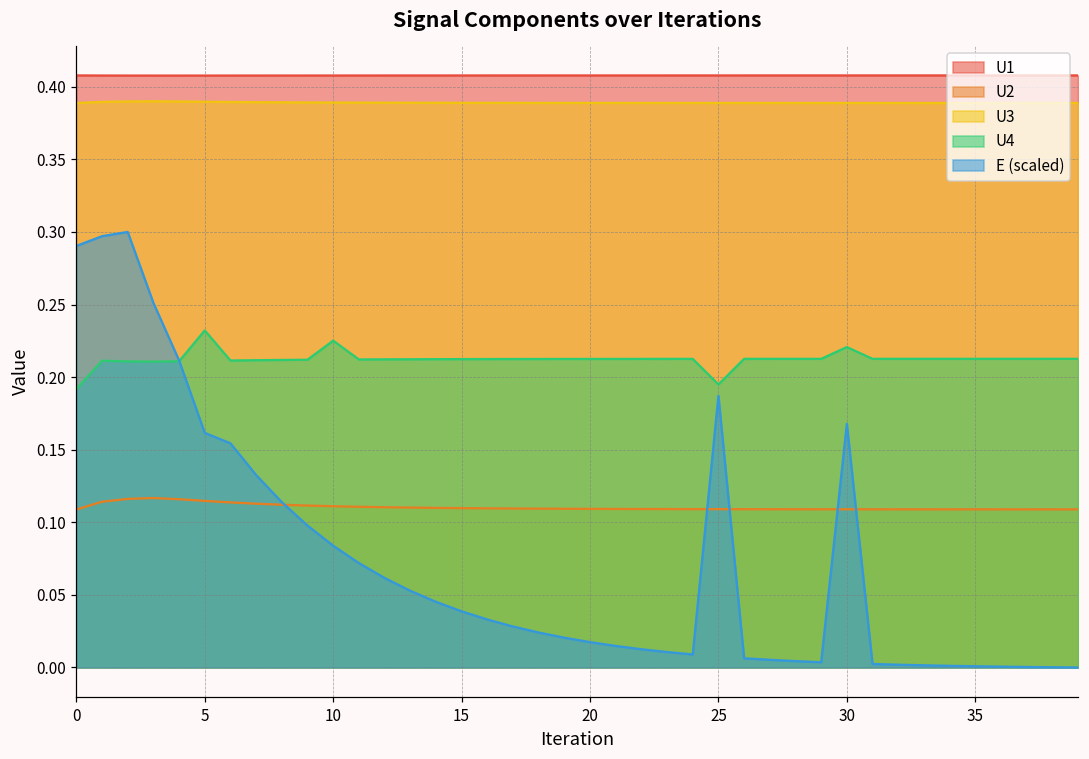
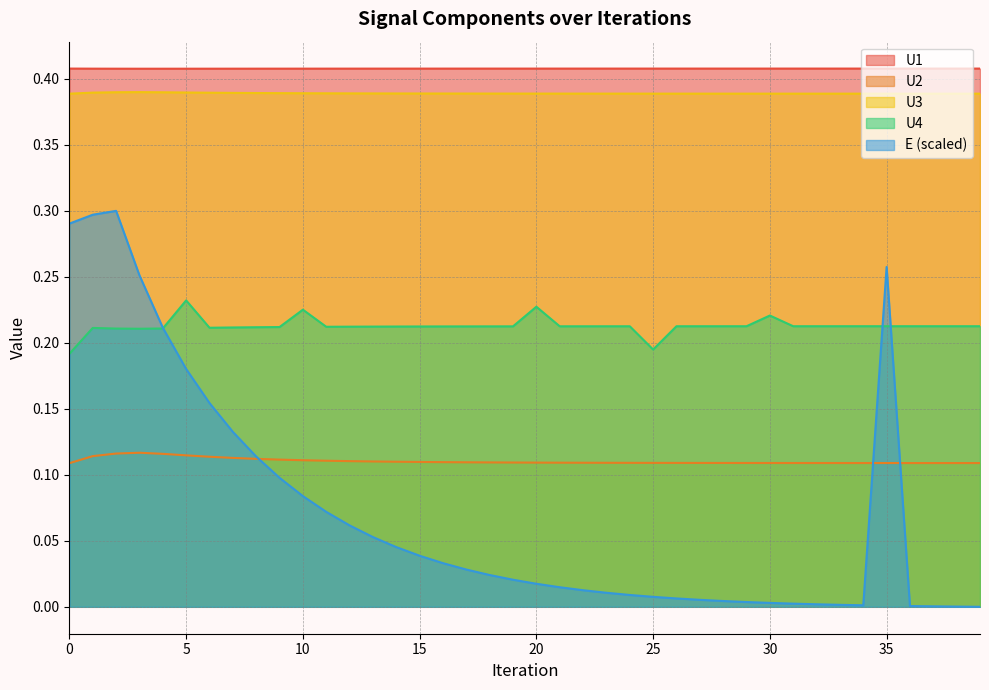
E (scaled), 5: 0.162 -> 0.180
U4, 20: 0.213 -> 0.227
E (scaled), 25: 0.187 -> 0.008
E (scaled), 30: 0.168 -> 0.003
E (scaled), 35: 0.001 -> 0.257
